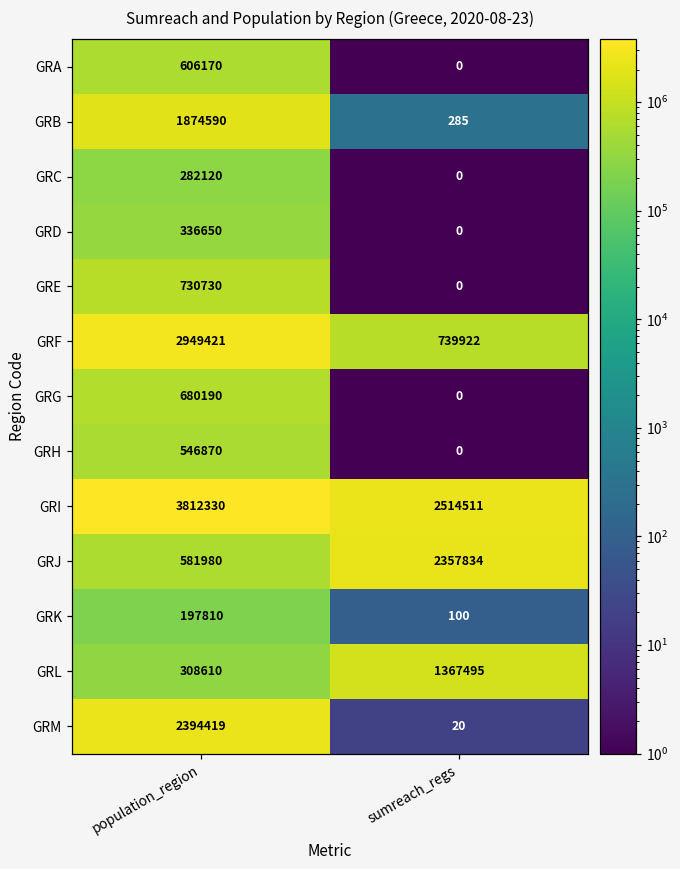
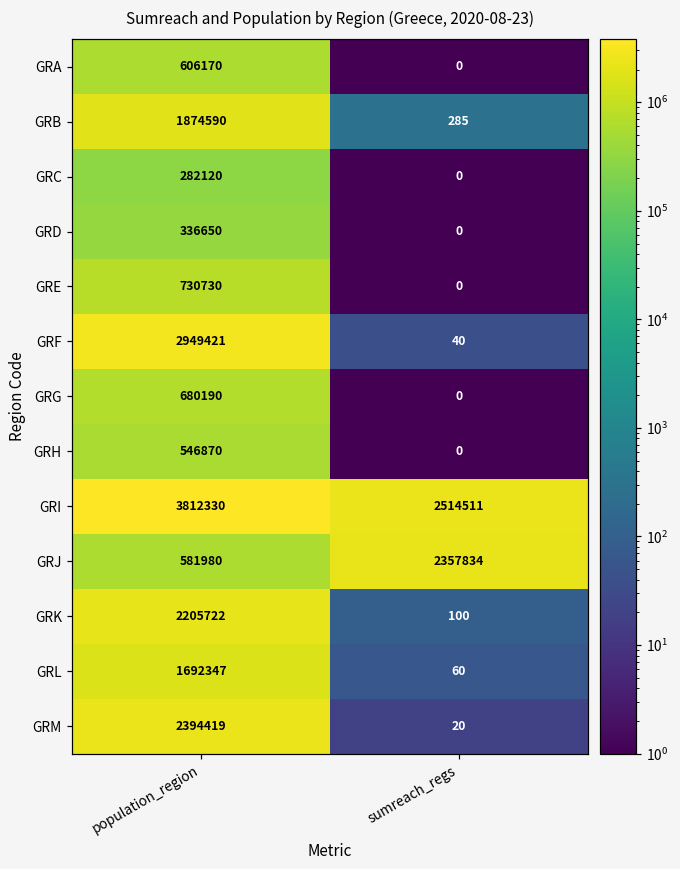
GRF, sumreach_regs: 739922 -> 40
GRK, population_region: 197810 -> 2205722
GRL, population_region: 308610 -> 1692347
GRL, sumreach_regs: 1367495 -> 60
